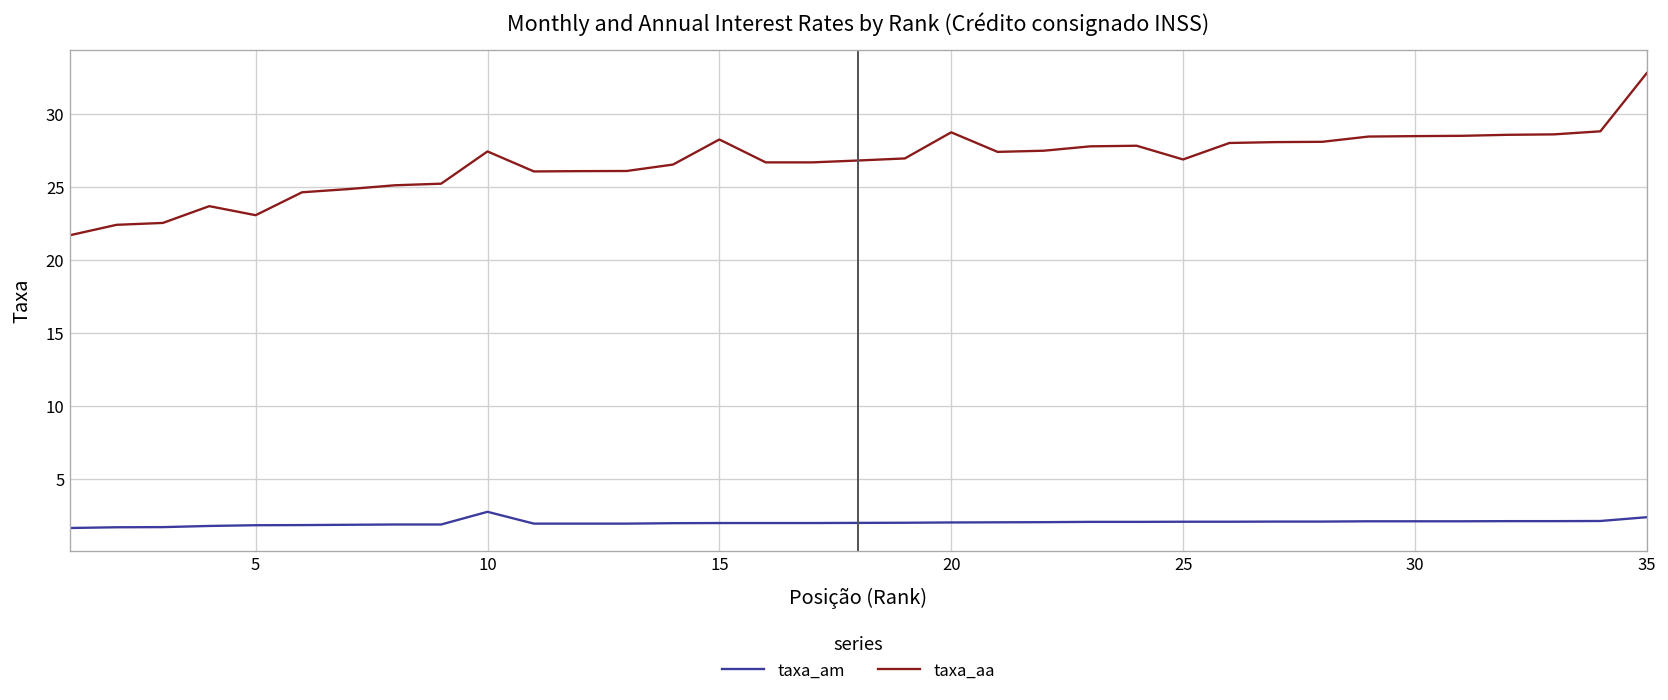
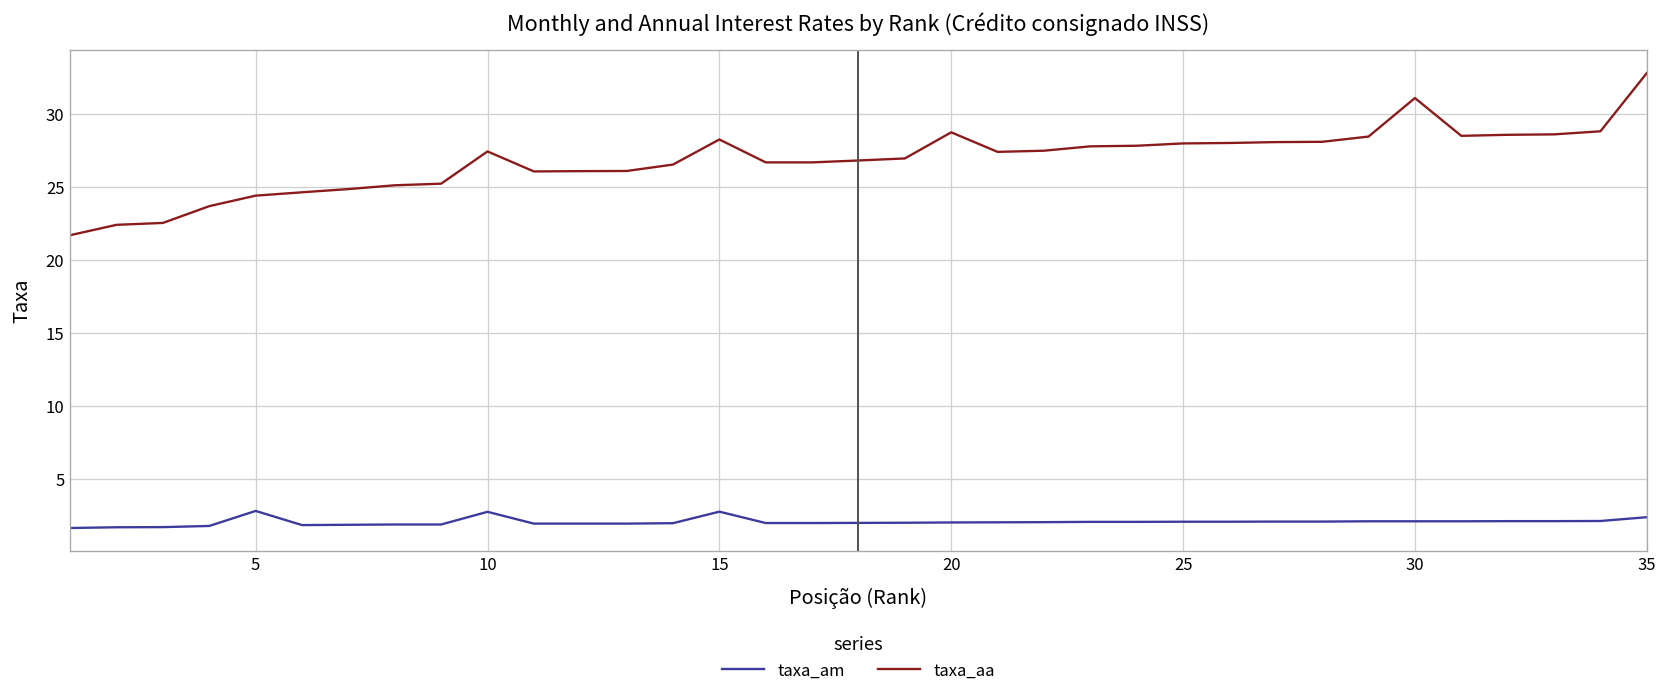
taxa_am, 5: 1.8 -> 2.8
taxa_aa, 5: 23.1 -> 24.4
taxa_am, 15: 2.0 -> 2.8
taxa_aa, 25: 26.9 -> 28.0
taxa_aa, 30: 28.5 -> 31.1
